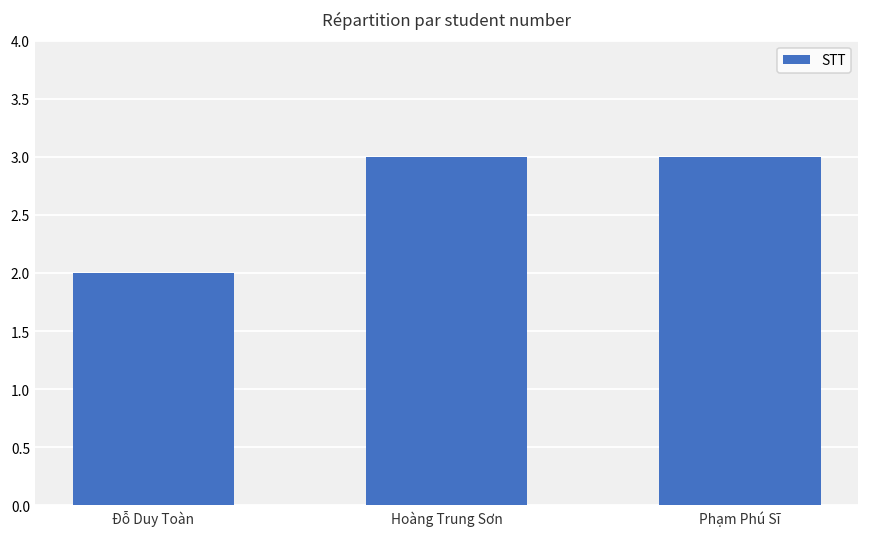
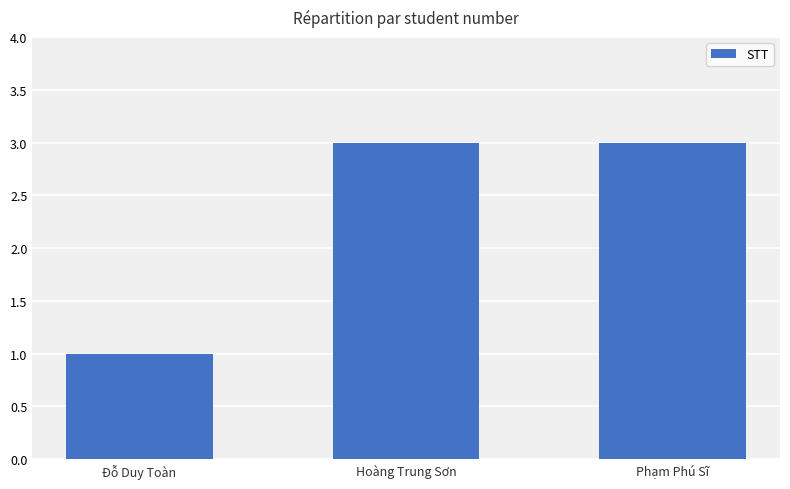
Đỗ Duy Toàn: 2 -> 1
